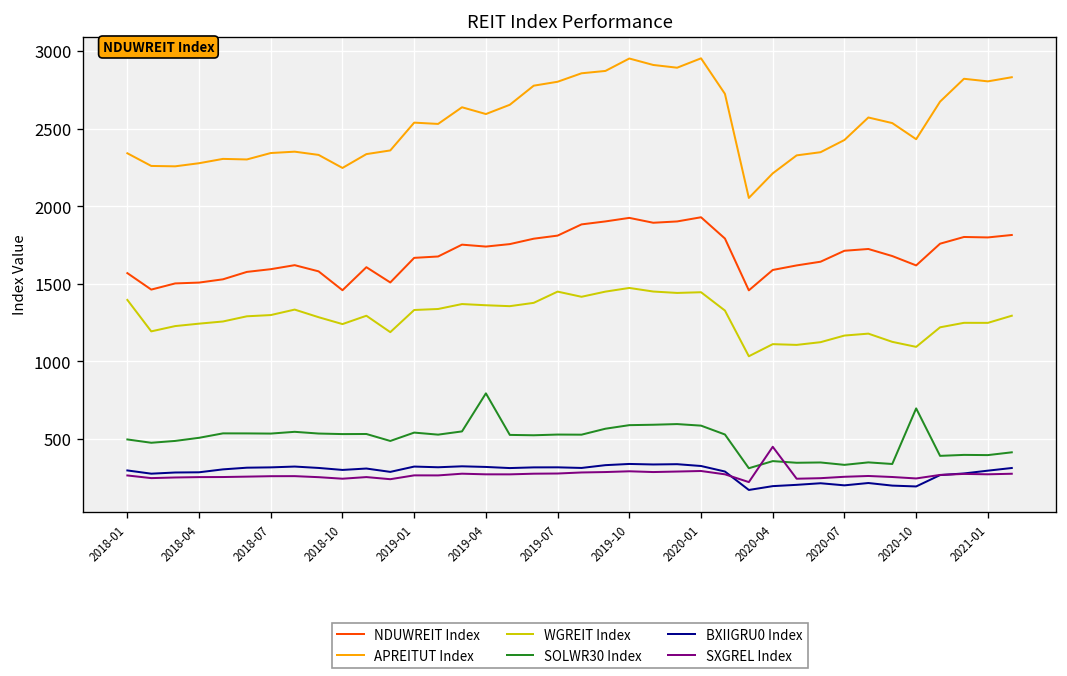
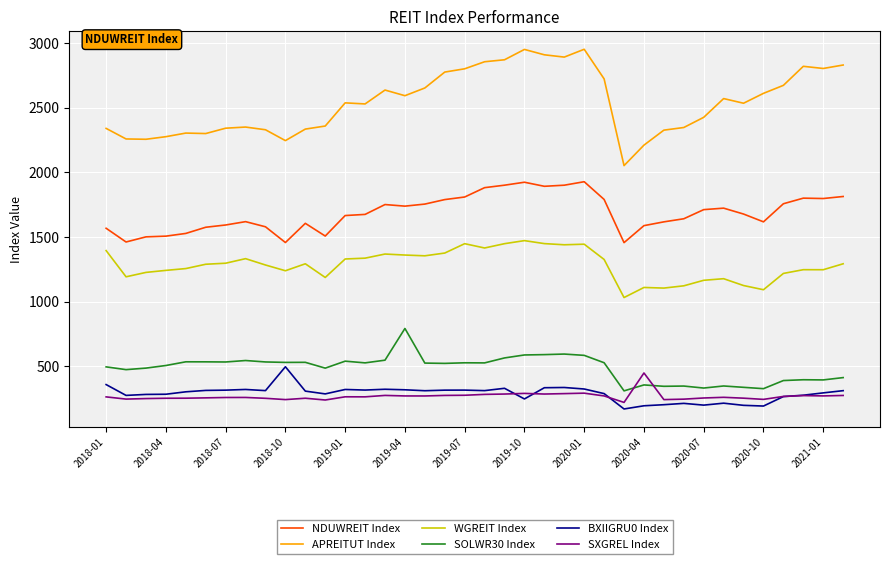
BXIIGRU0 Index, 2018-01: 300 -> 360
BXIIGRU0 Index, 2018-10: 300 -> 500
BXIIGRU0 Index, 2019-10: 340 -> 250
APREITUT Index, 2020-10: 2430 -> 2610
SOLWR30 Index, 2020-10: 700 -> 330
